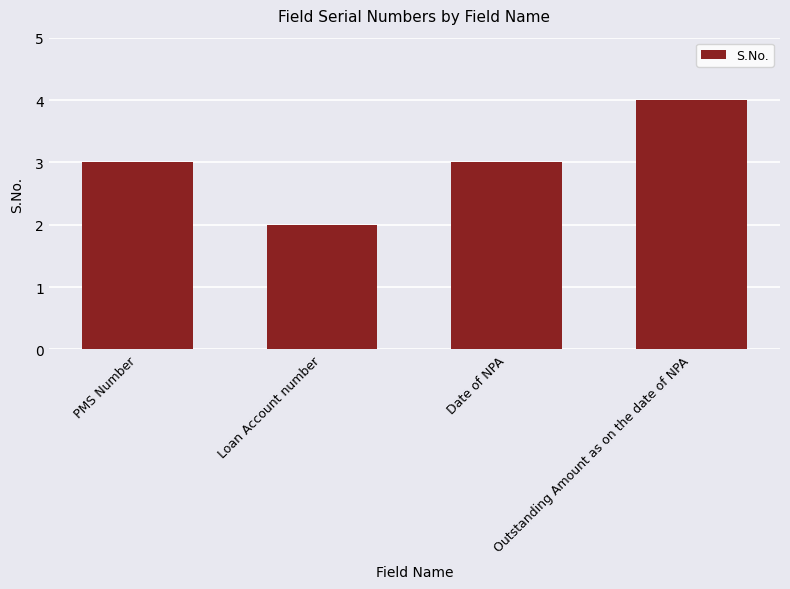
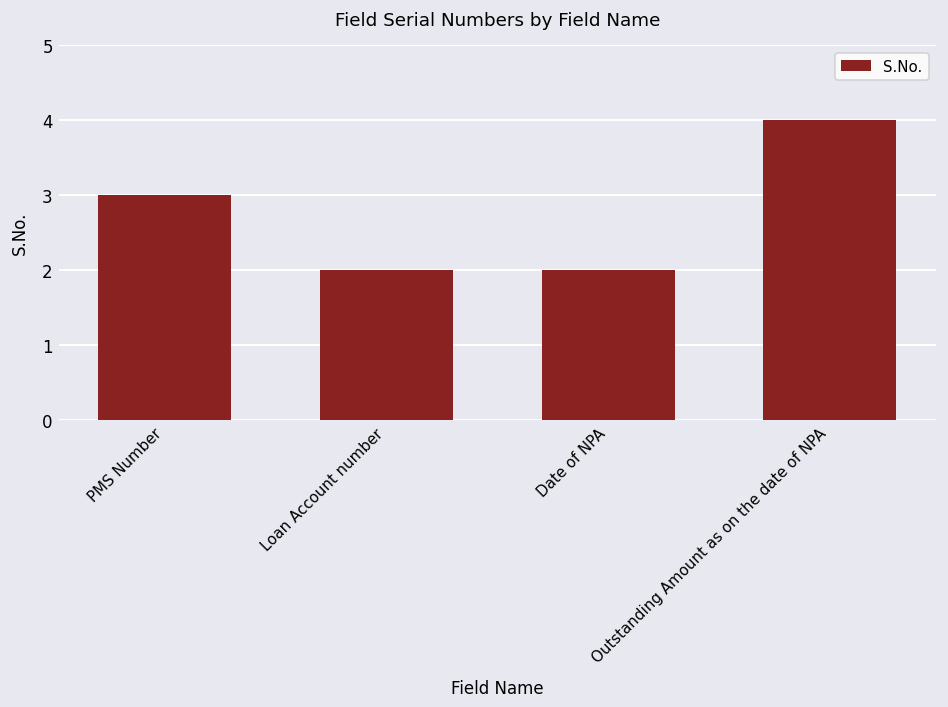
Date of NPA: 3 -> 2
